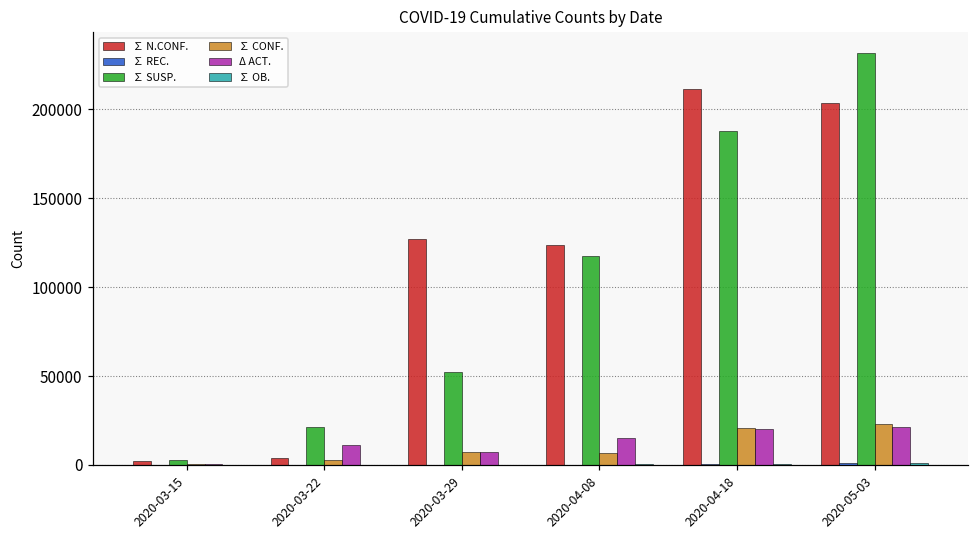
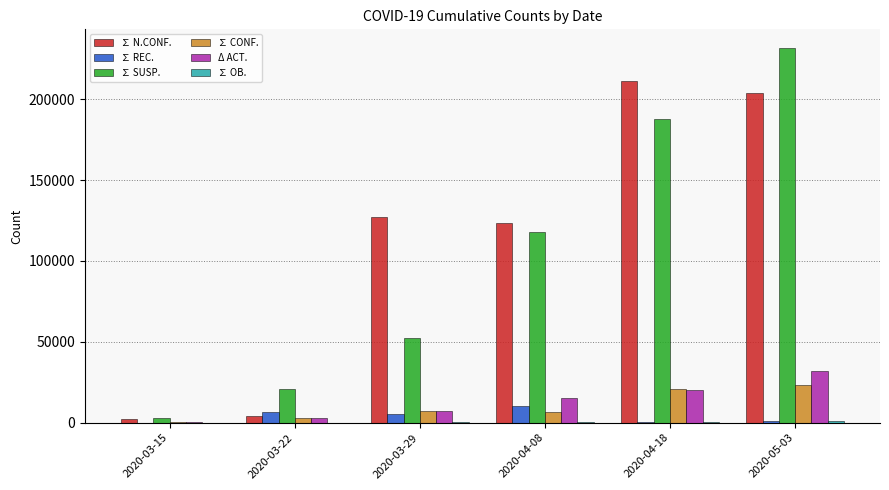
∑ REC., 2020-03-22: 0 -> 6000
Δ ACT., 2020-03-22: 11000 -> 3000
∑ REC., 2020-03-29: 0 -> 5000
∑ REC., 2020-04-08: 0 -> 10000
Δ ACT., 2020-05-03: 21000 -> 32000
